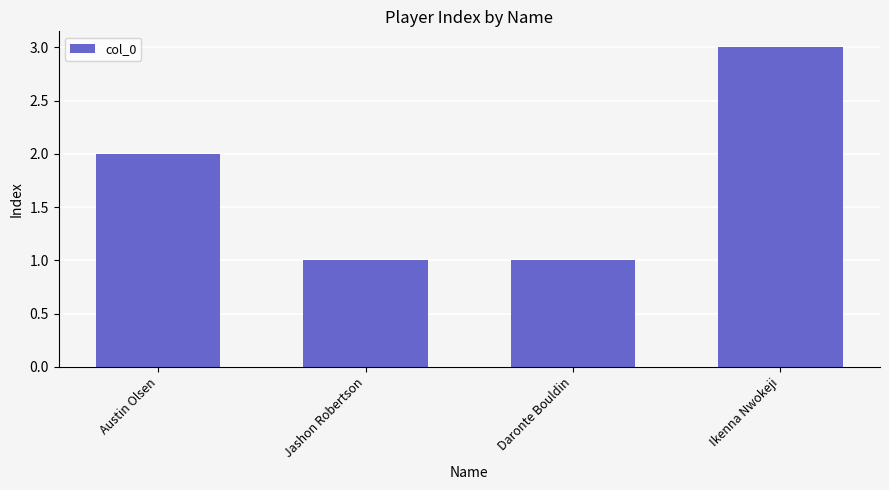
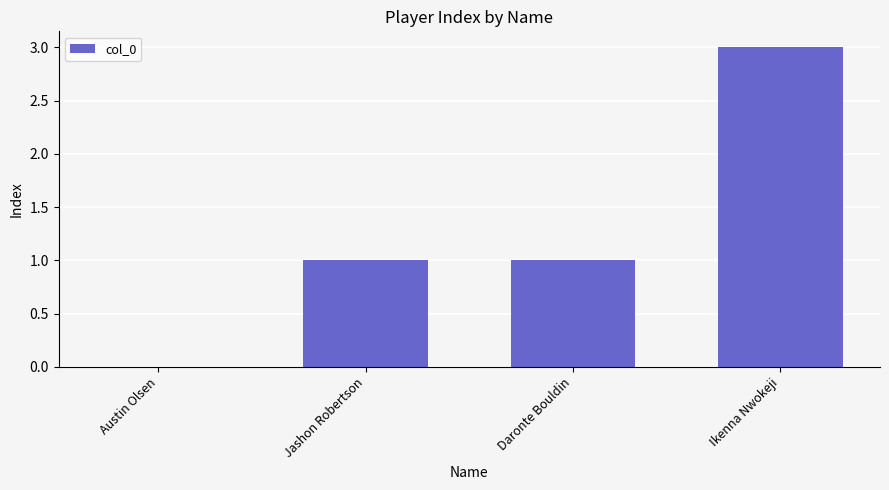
Austin Olsen: 2 -> 0
